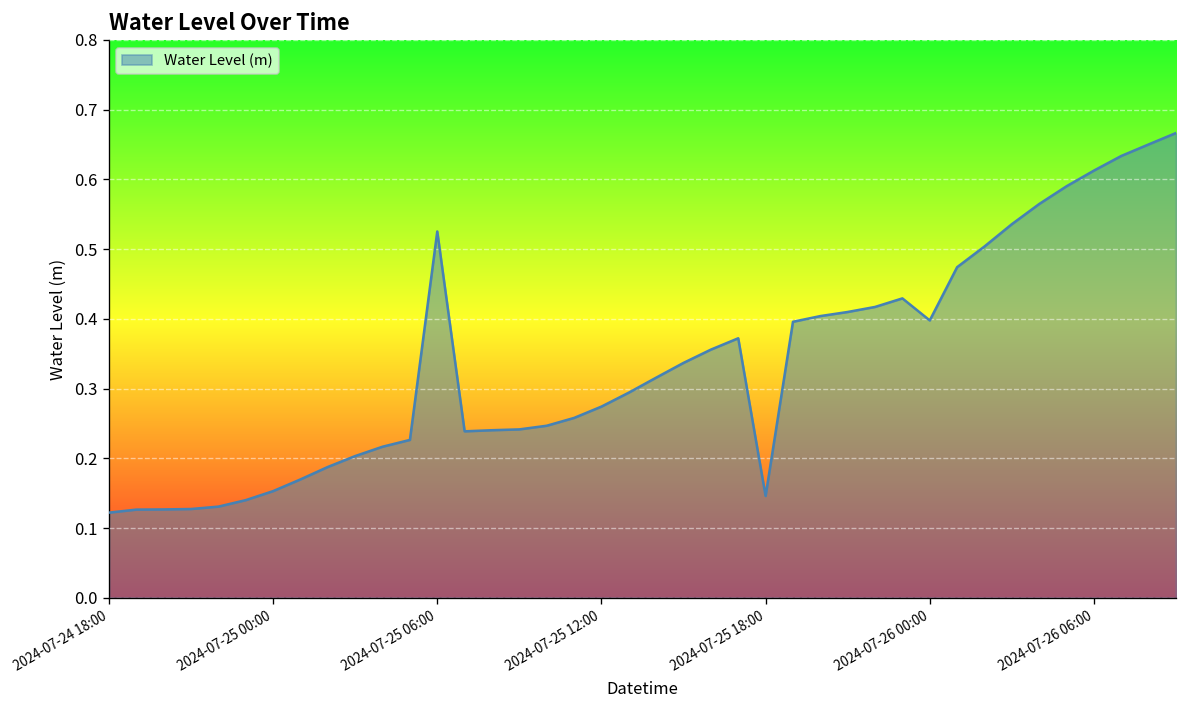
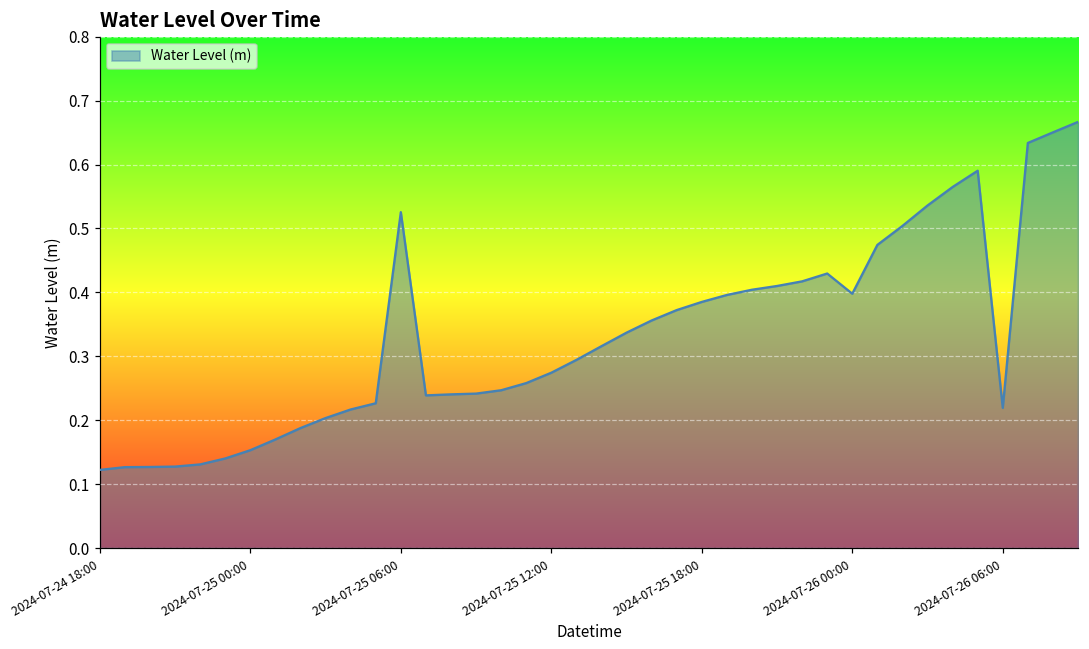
2024-07-25 18:00: 0.15 -> 0.39
2024-07-26 06:00: 0.61 -> 0.22
